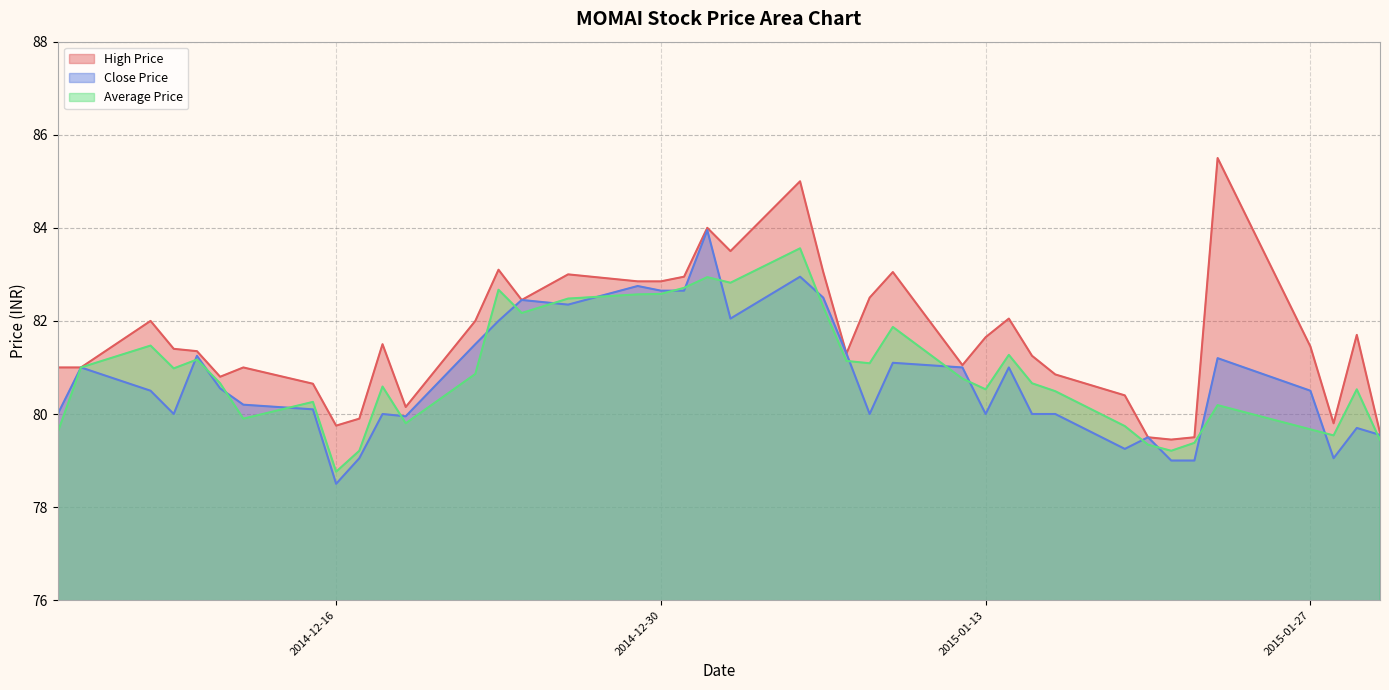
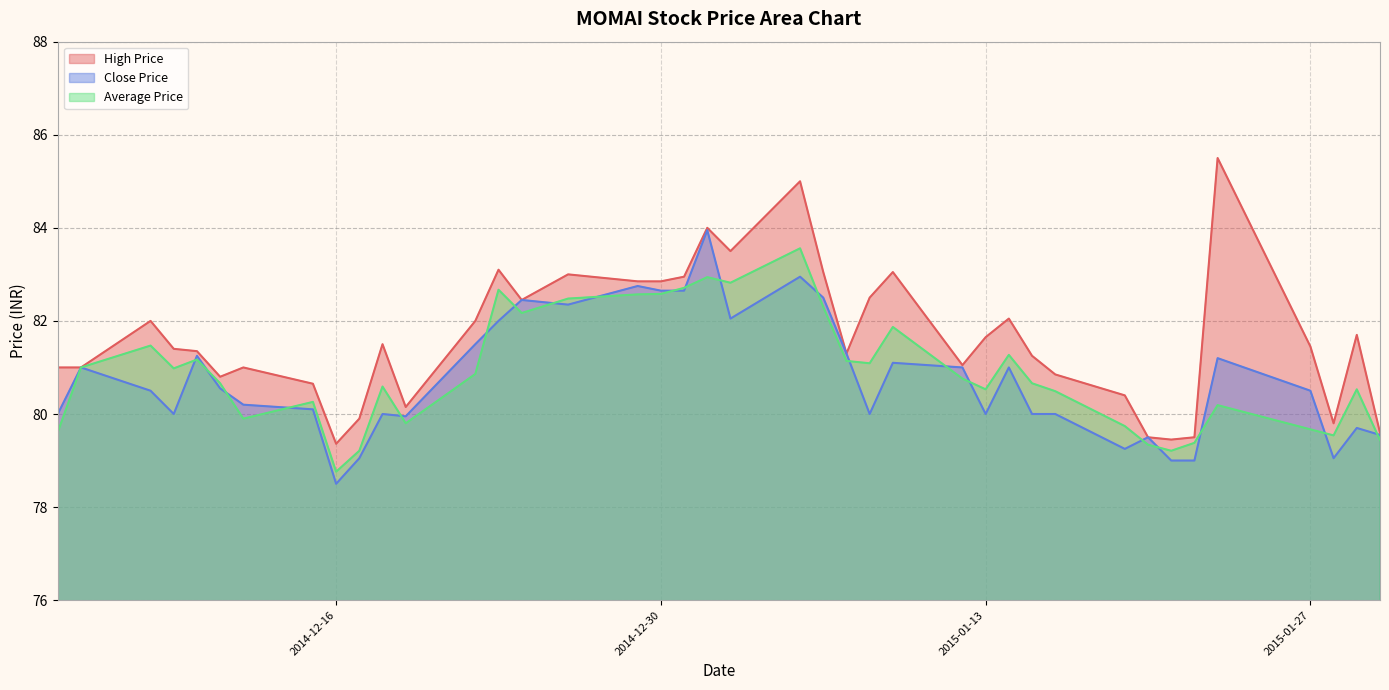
High Price, 2014-12-16: 79.8 -> 79.4
